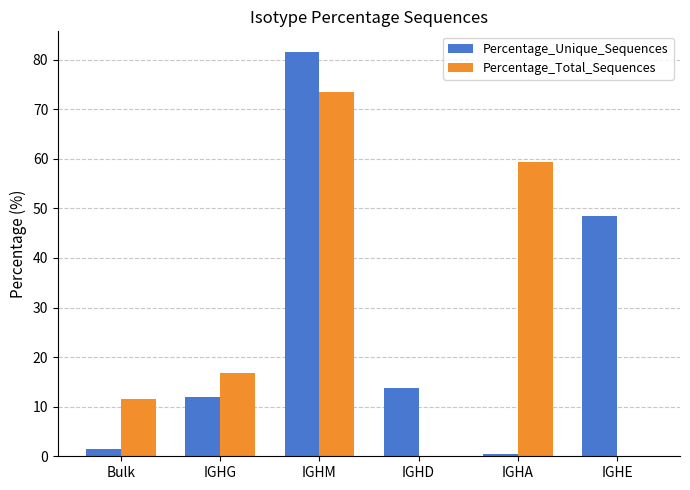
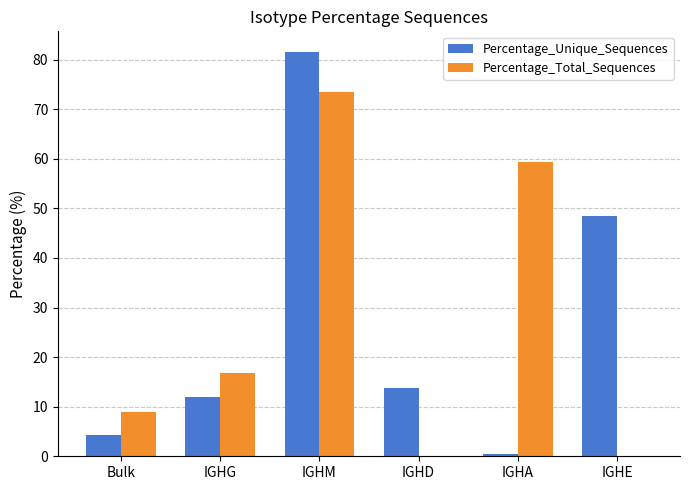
Percentage_Unique_Sequences, Bulk: 2 -> 4
Percentage_Total_Sequences, Bulk: 12 -> 9
